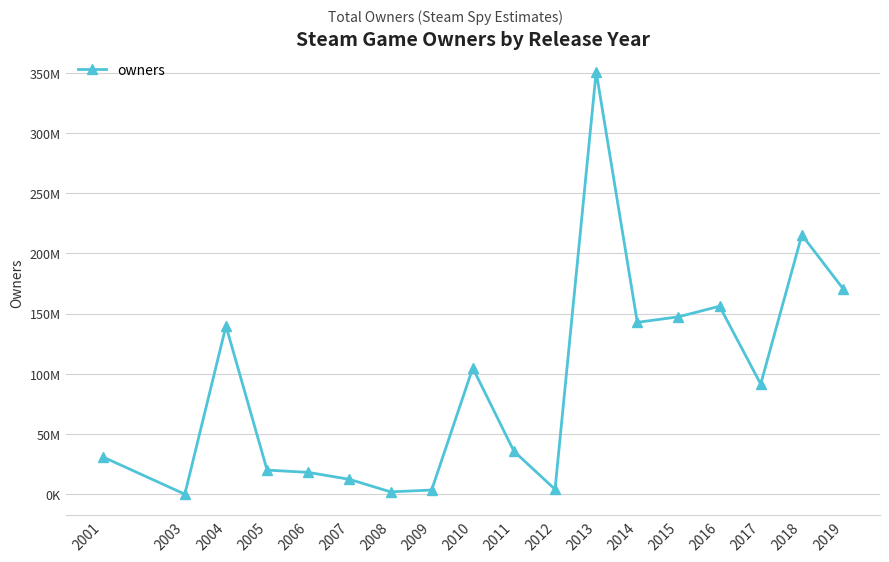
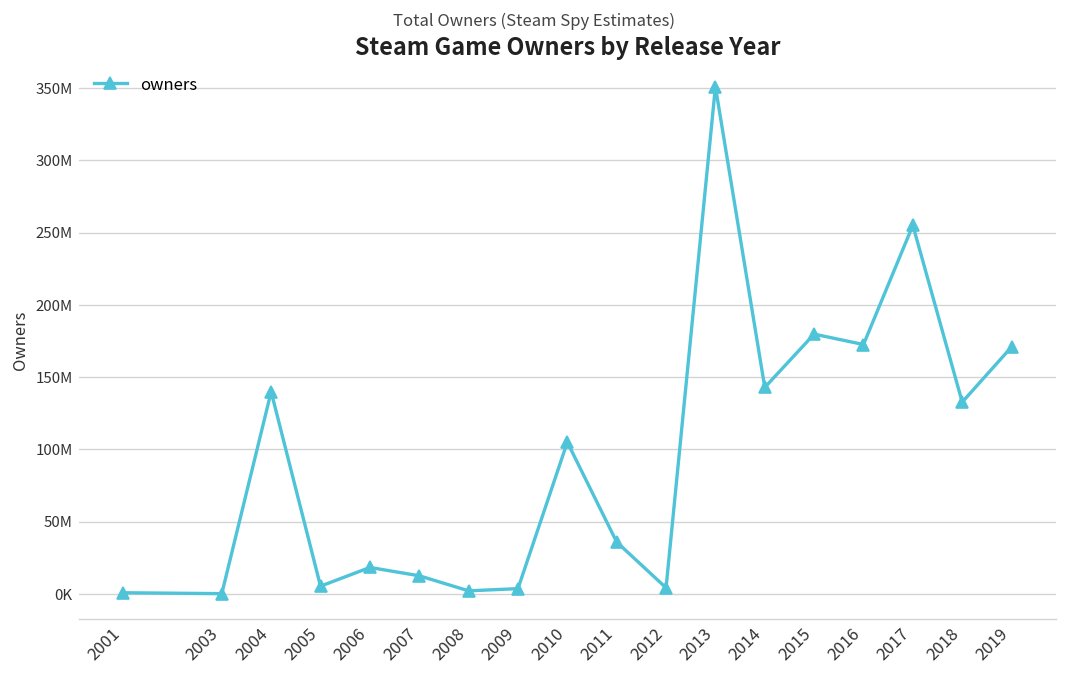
2001: 31000000 -> 1000000
2005: 20000000 -> 5000000
2015: 147000000 -> 180000000
2016: 156000000 -> 173000000
2017: 92000000 -> 255000000
2018: 215000000 -> 133000000
